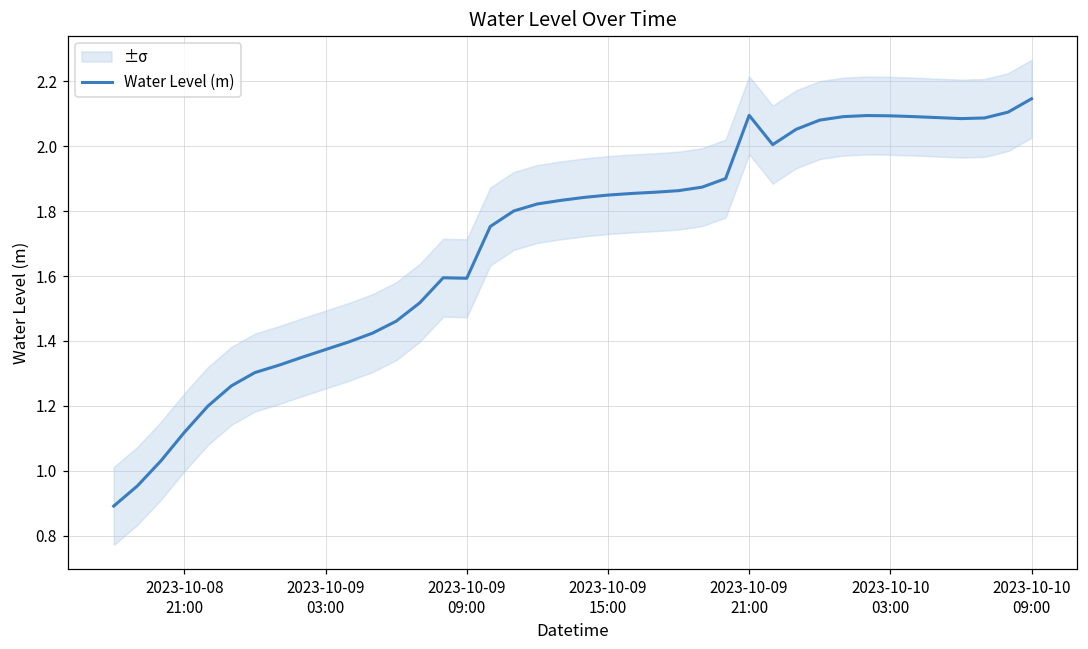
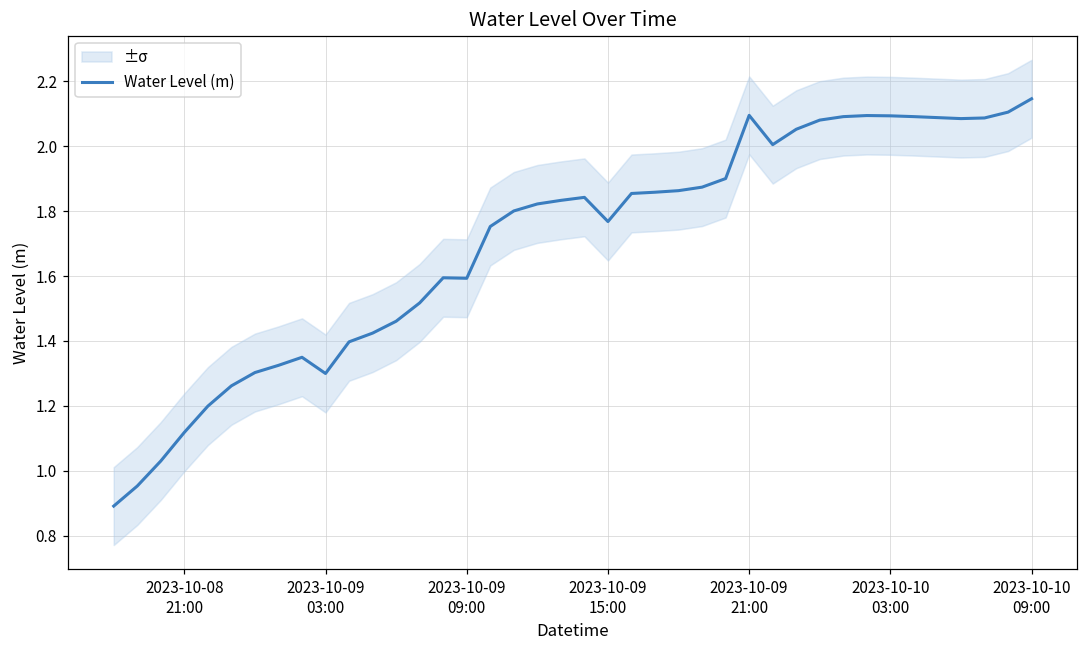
Water Level (m), 2023-10-09 03:00: 1.37 -> 1.30
Water Level (m), 2023-10-09 15:00: 1.85 -> 1.77
